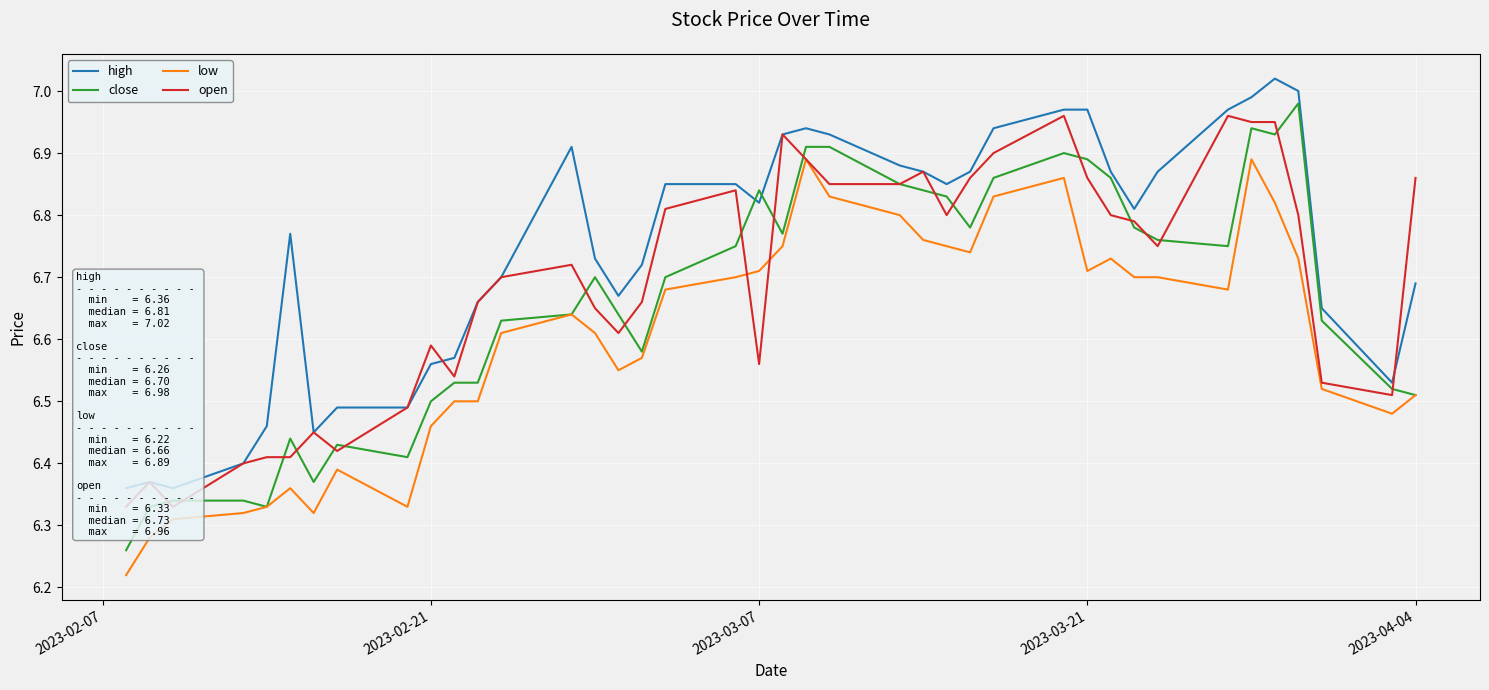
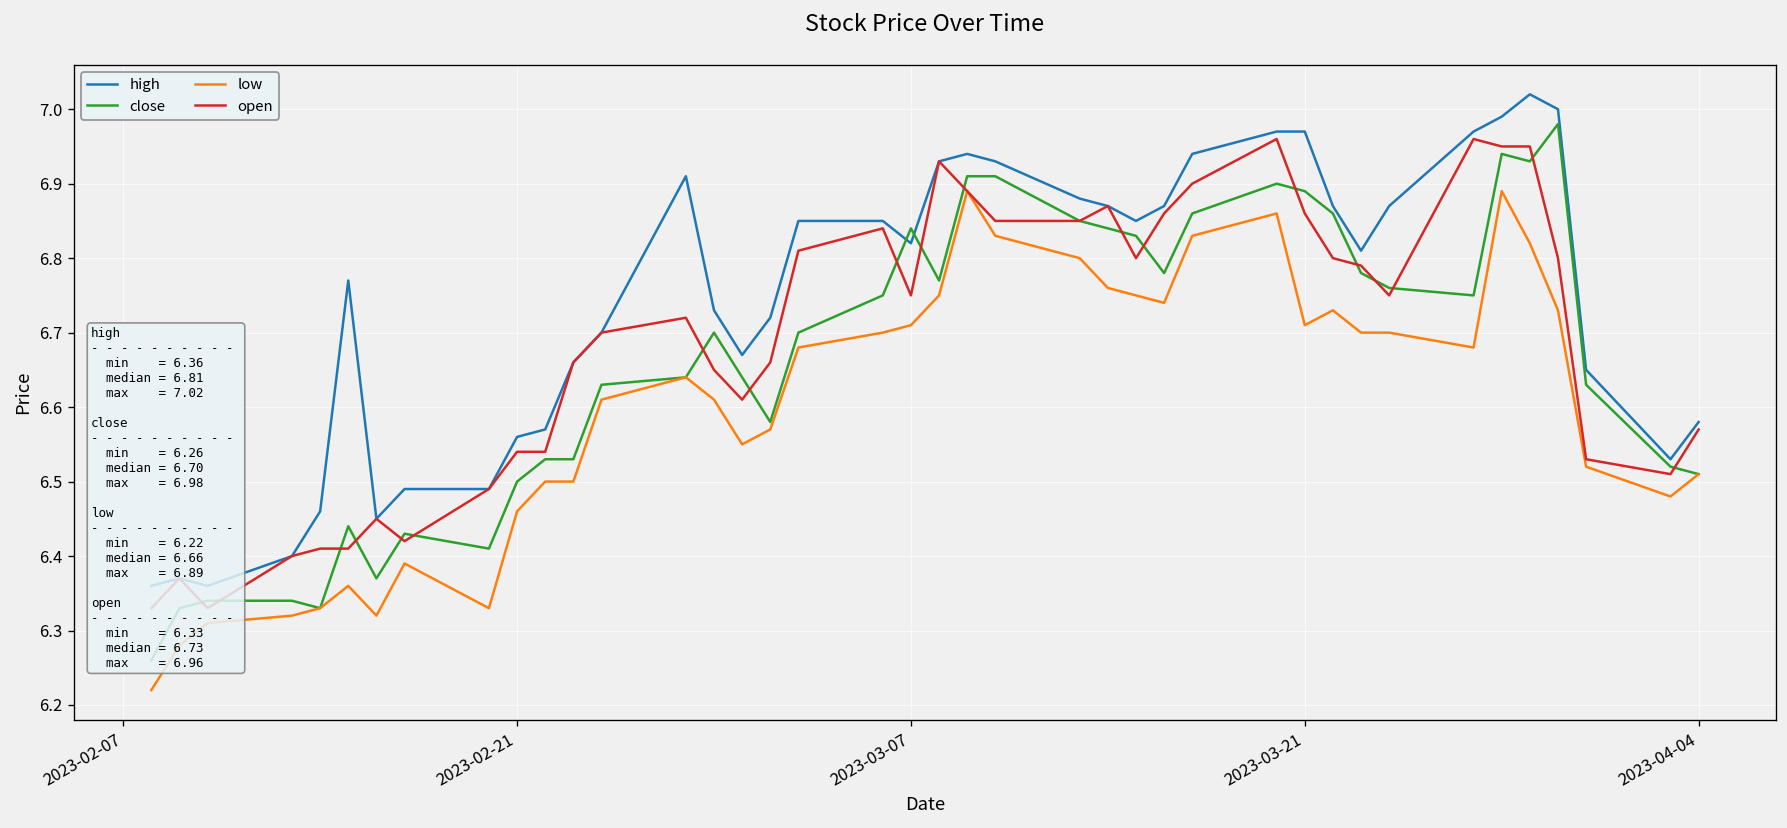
open, 2023-02-21: 6.59 -> 6.54
open, 2023-03-07: 6.56 -> 6.75
high, 2023-04-04: 6.69 -> 6.58
open, 2023-04-04: 6.86 -> 6.57
